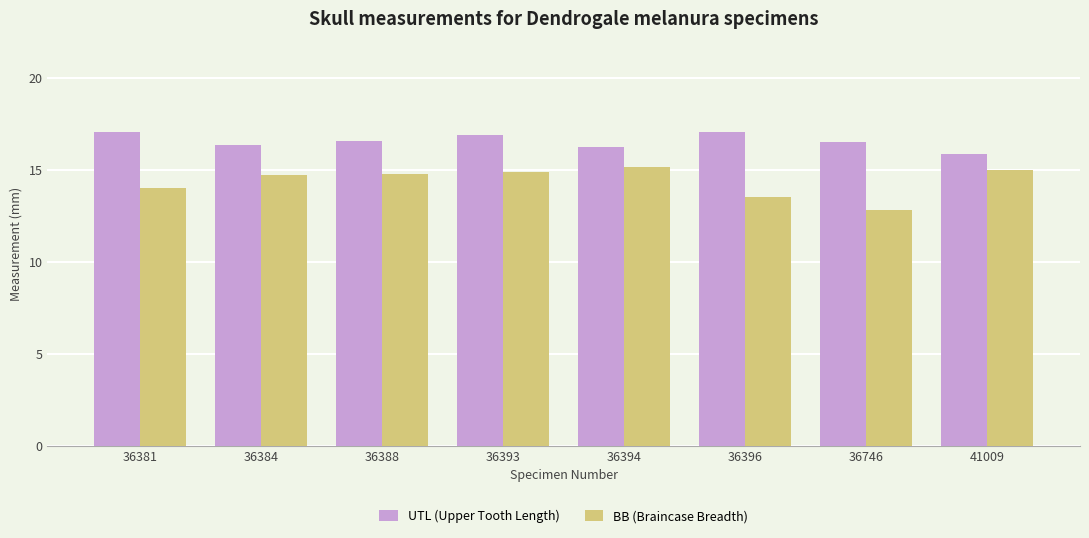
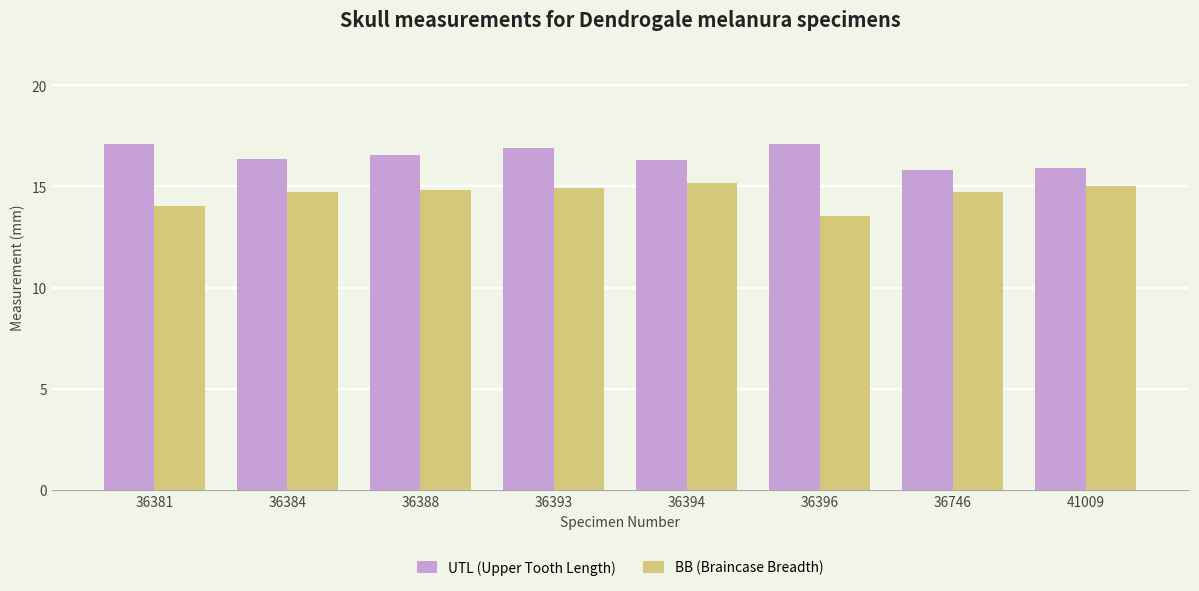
UTL (Upper Tooth Length), 36746: 16.5 -> 15.8
BB (Braincase Breadth), 36746: 12.9 -> 14.7
